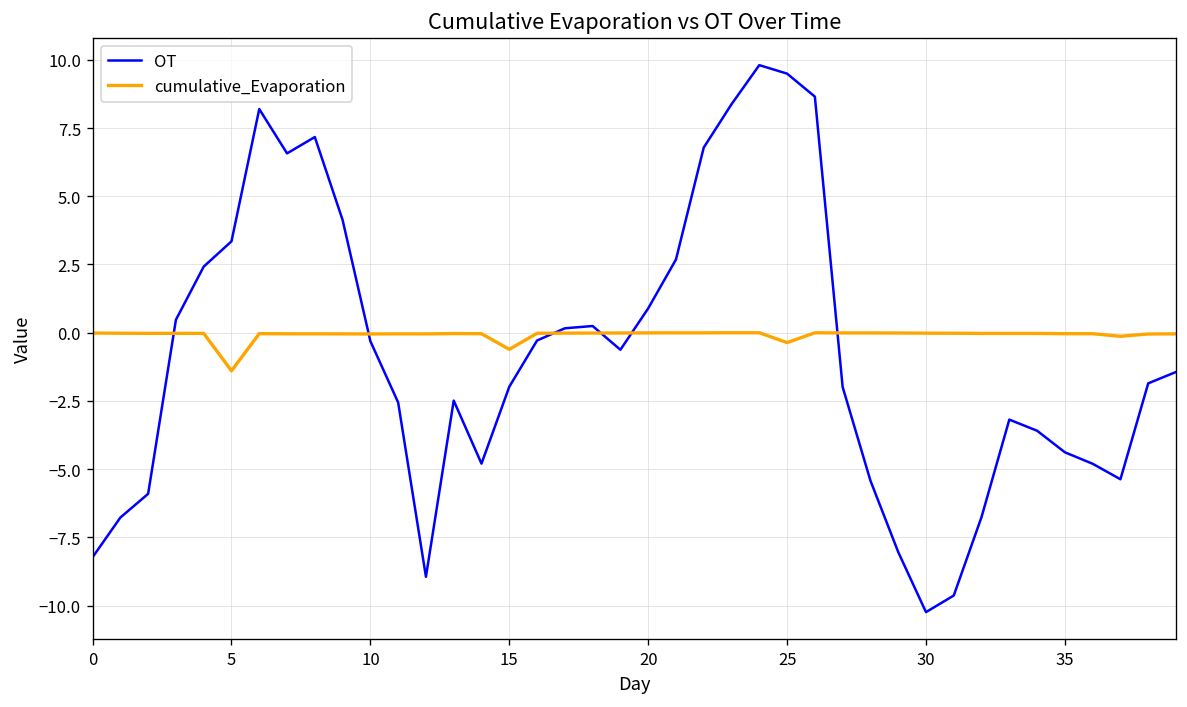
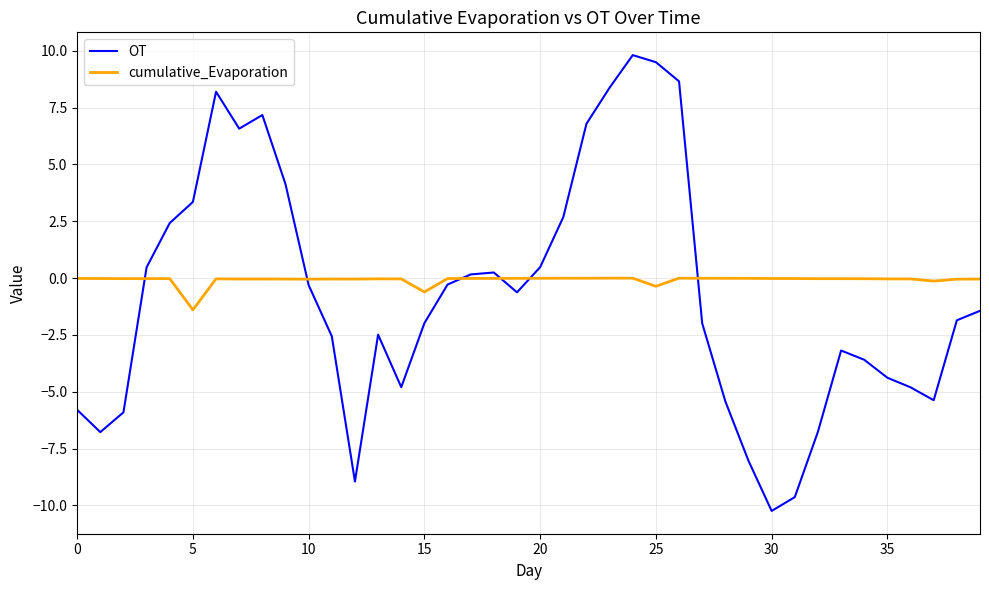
OT, 0: -8.2 -> -5.8
OT, 20: 0.9 -> 0.5
